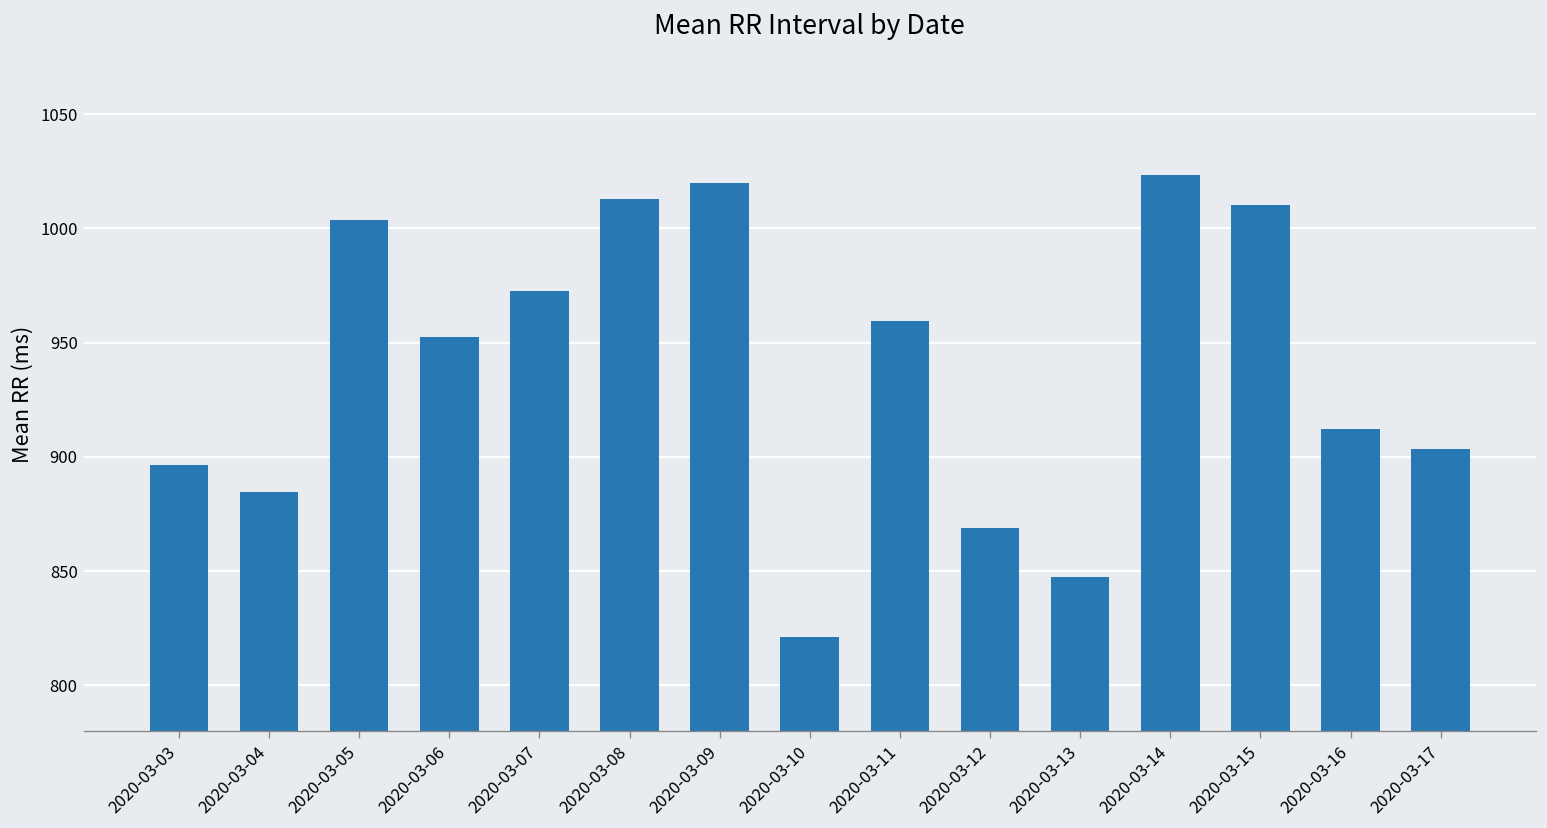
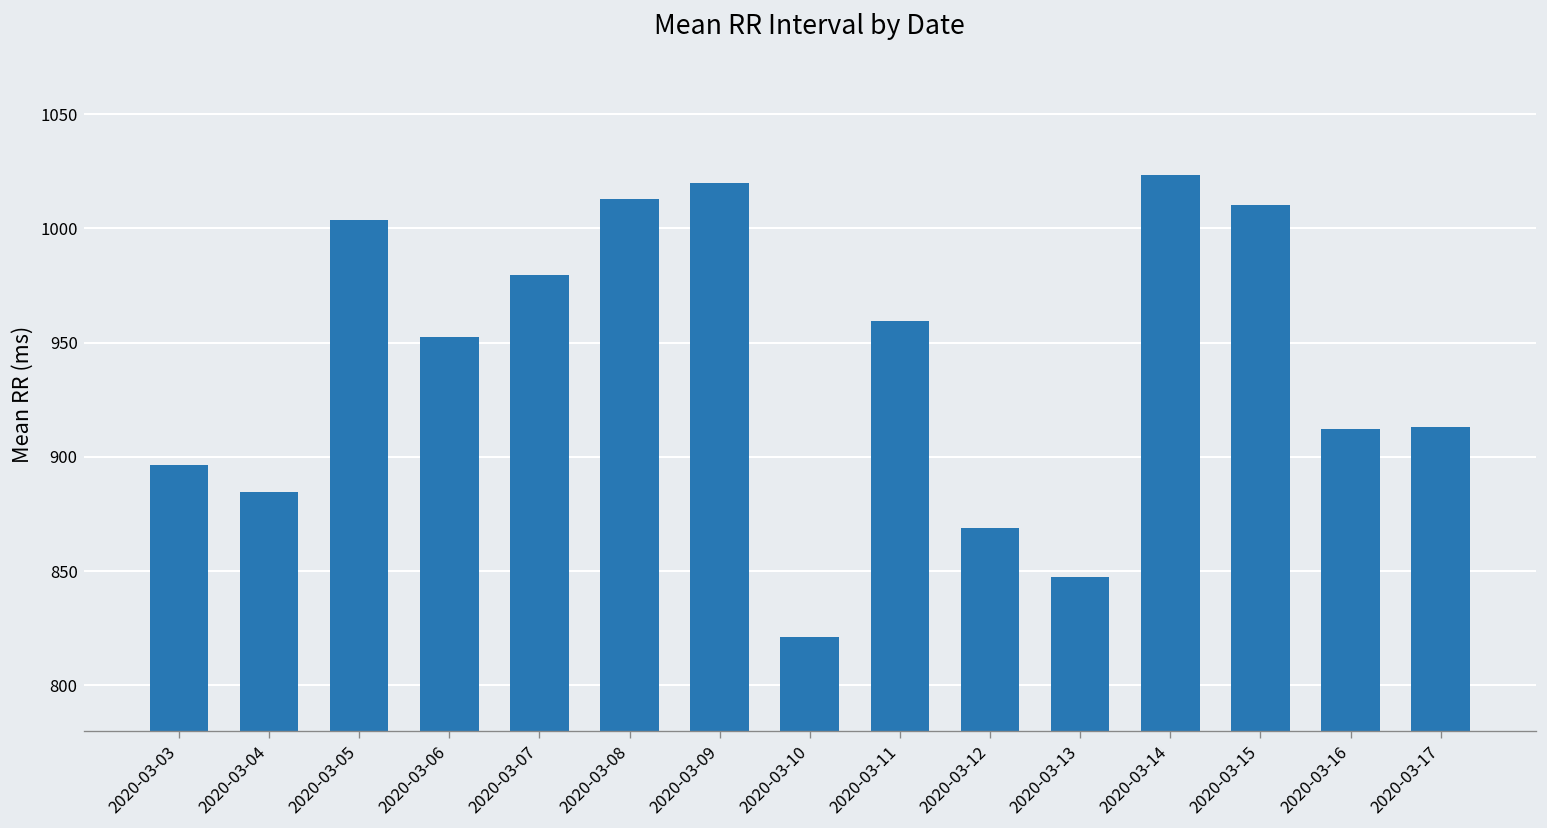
2020-03-07: 972 -> 979
2020-03-17: 904 -> 913
